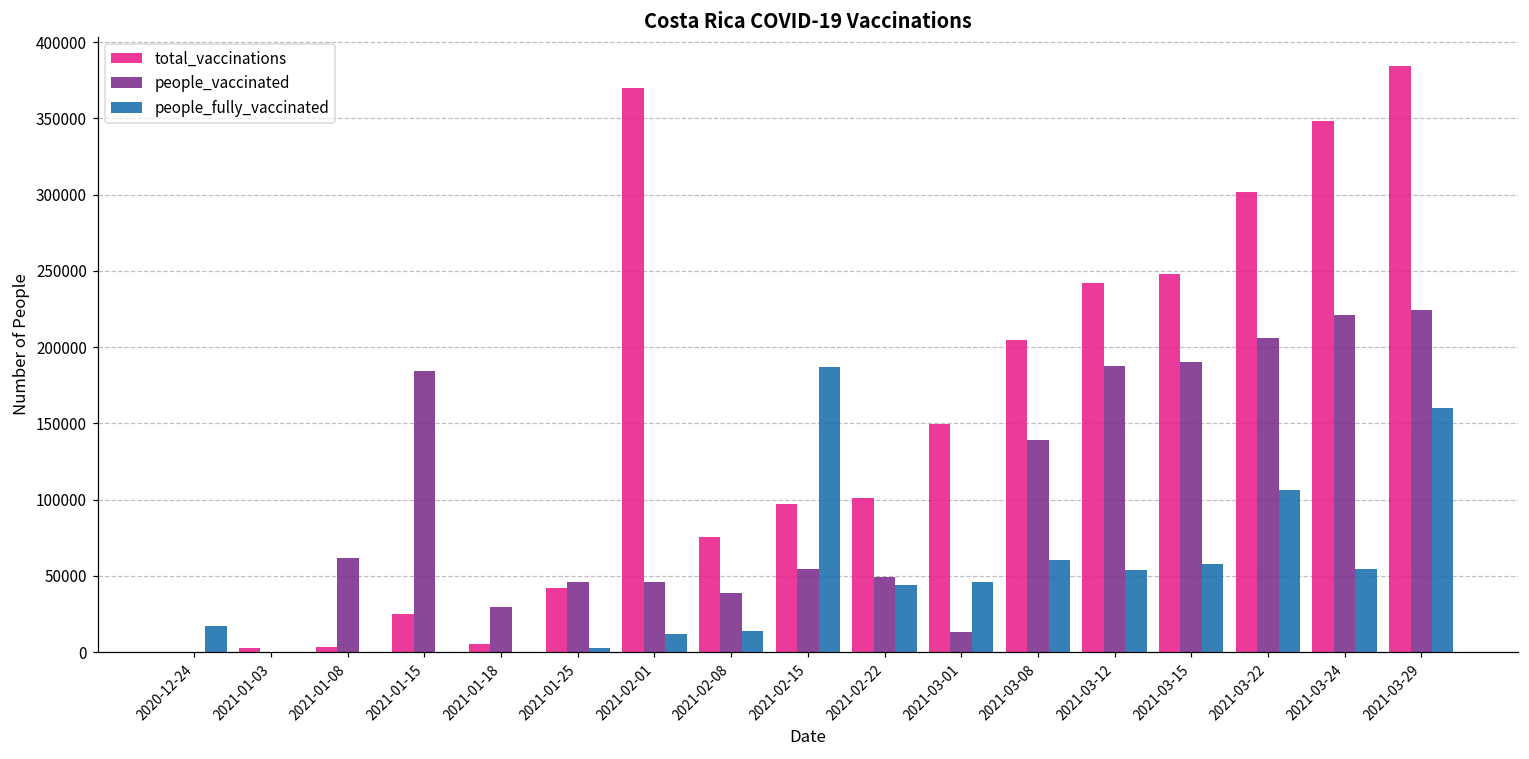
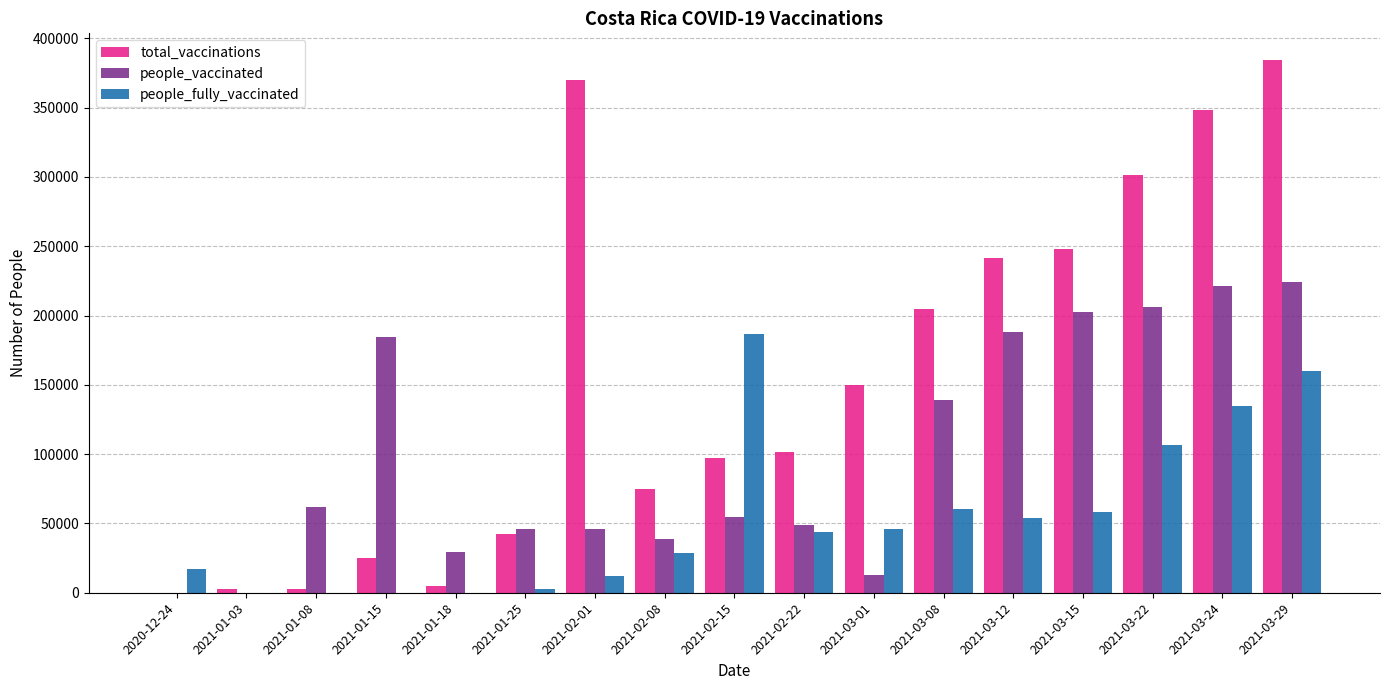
people_fully_vaccinated, 2021-02-08: 14000 -> 28000
people_vaccinated, 2021-03-15: 190000 -> 202000
people_fully_vaccinated, 2021-03-24: 54000 -> 135000
